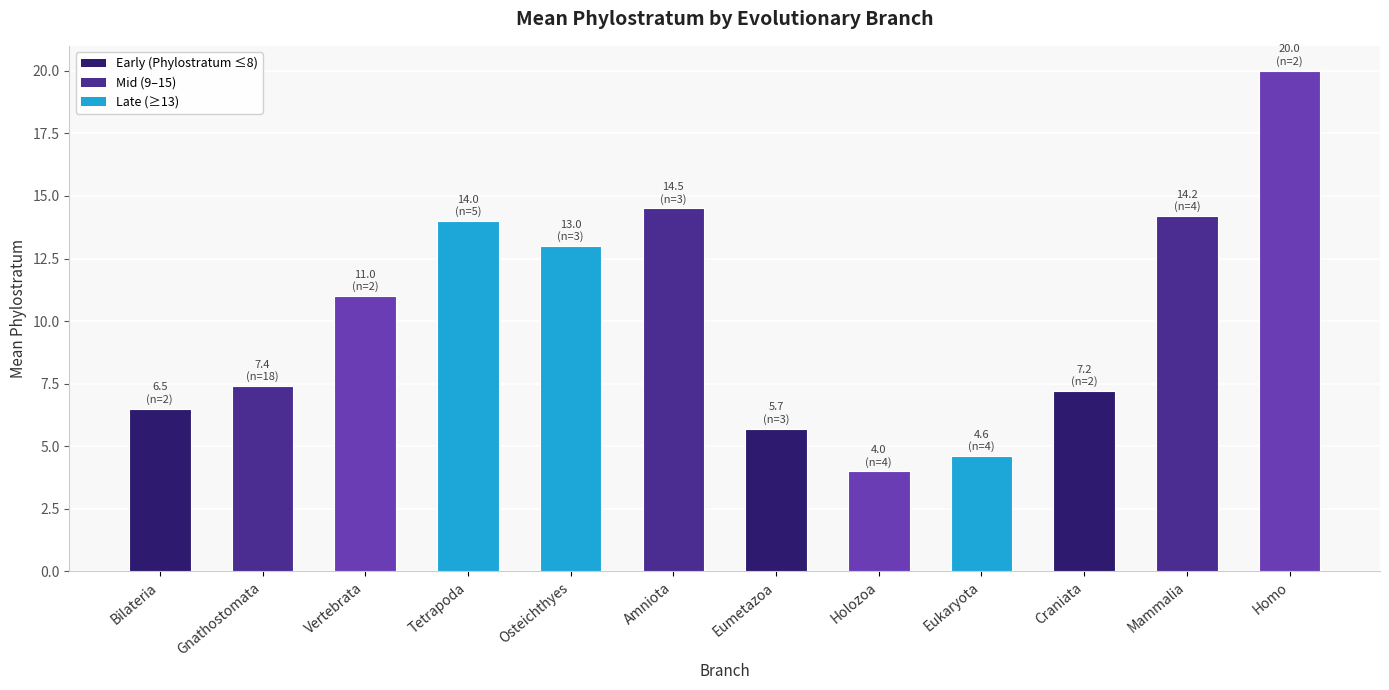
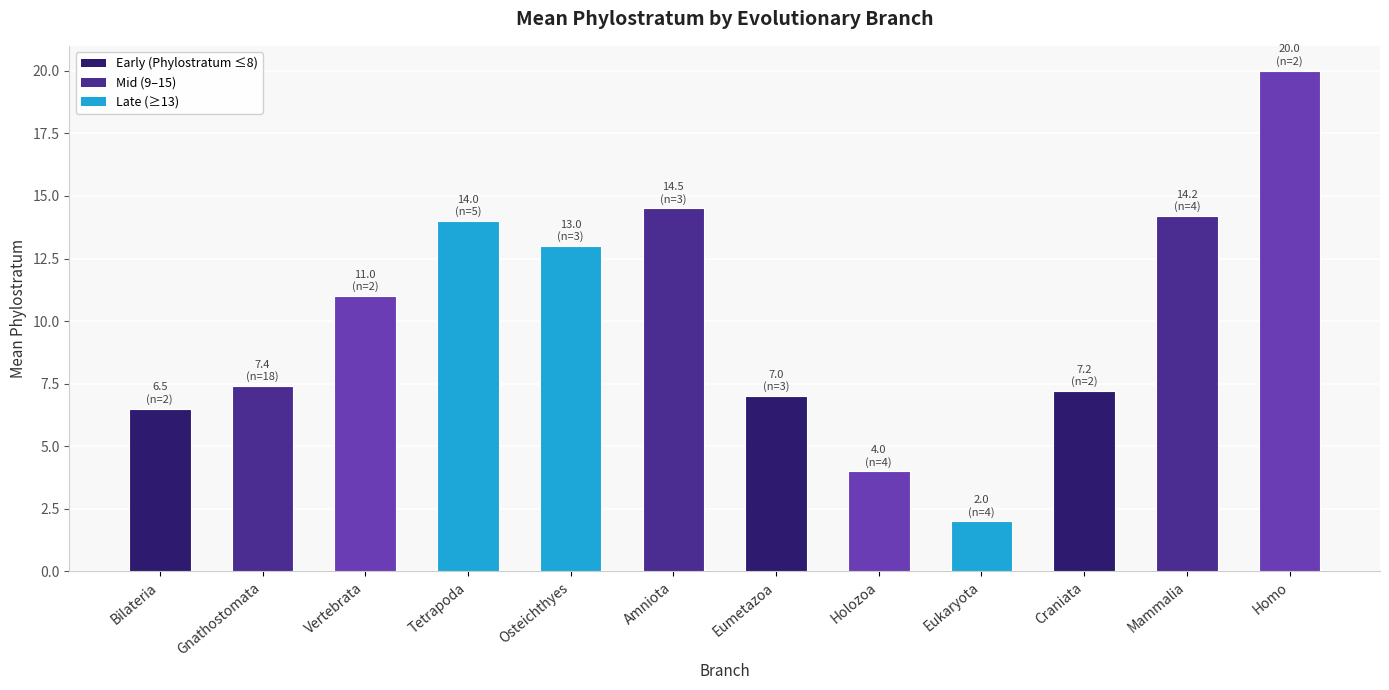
Eumetazoa: 5.7 -> 7.0
Eukaryota: 4.6 -> 2.0
